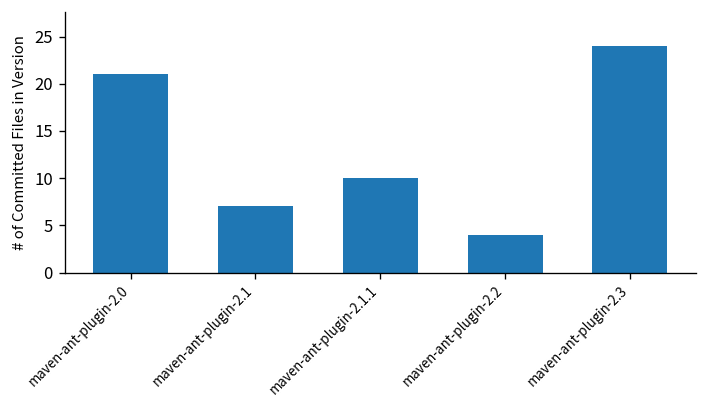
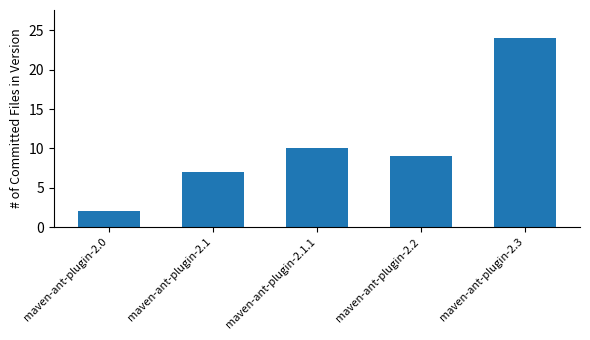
maven-ant-plugin-2.0: 21 -> 2
maven-ant-plugin-2.2: 4 -> 9
